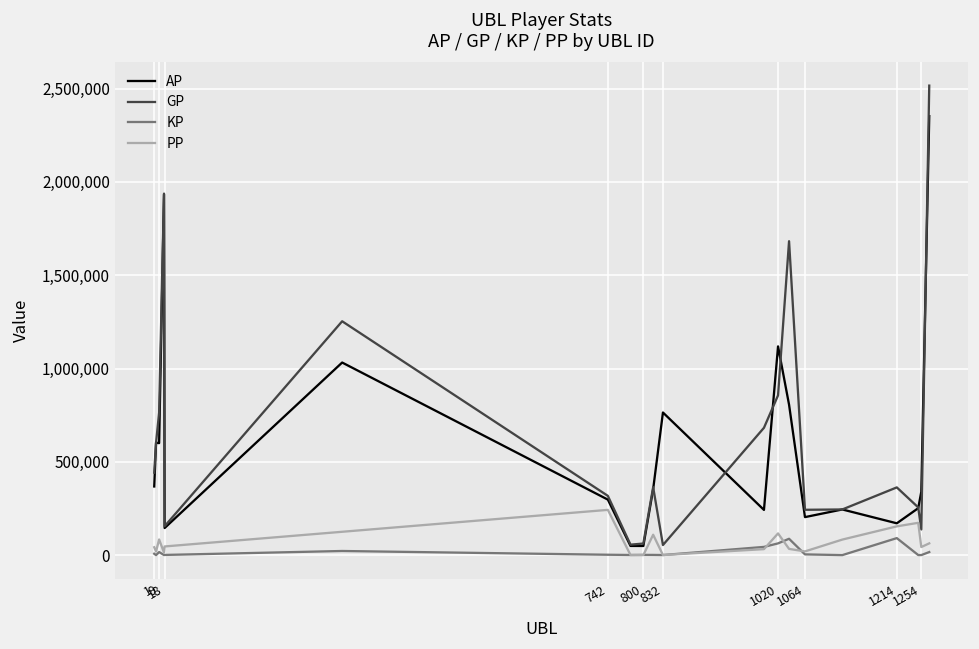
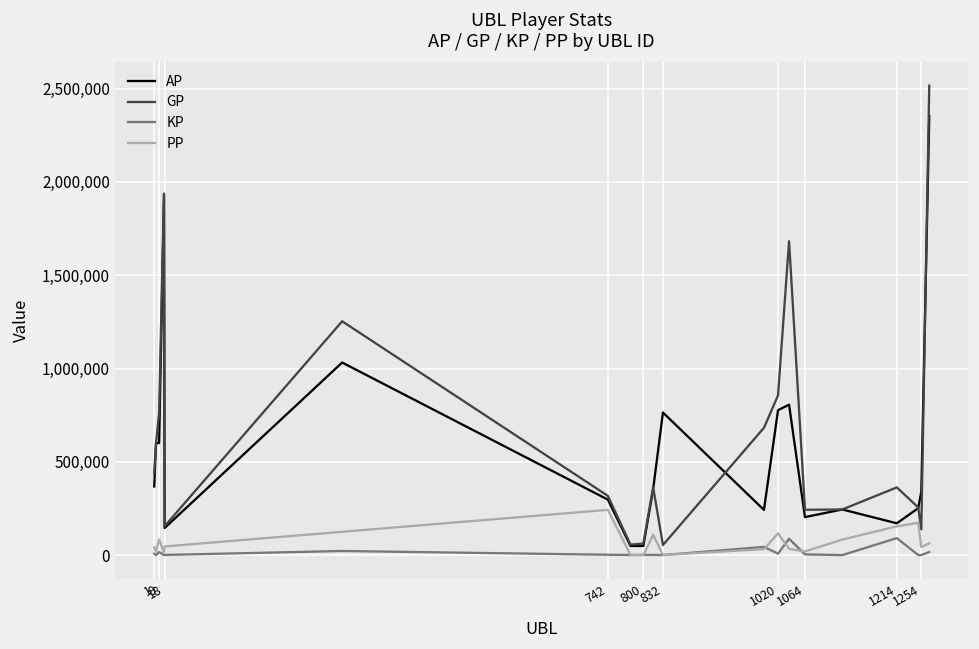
AP, 1020: 1,120,000 -> 780,000
KP, 1020: 60,000 -> 10,000
